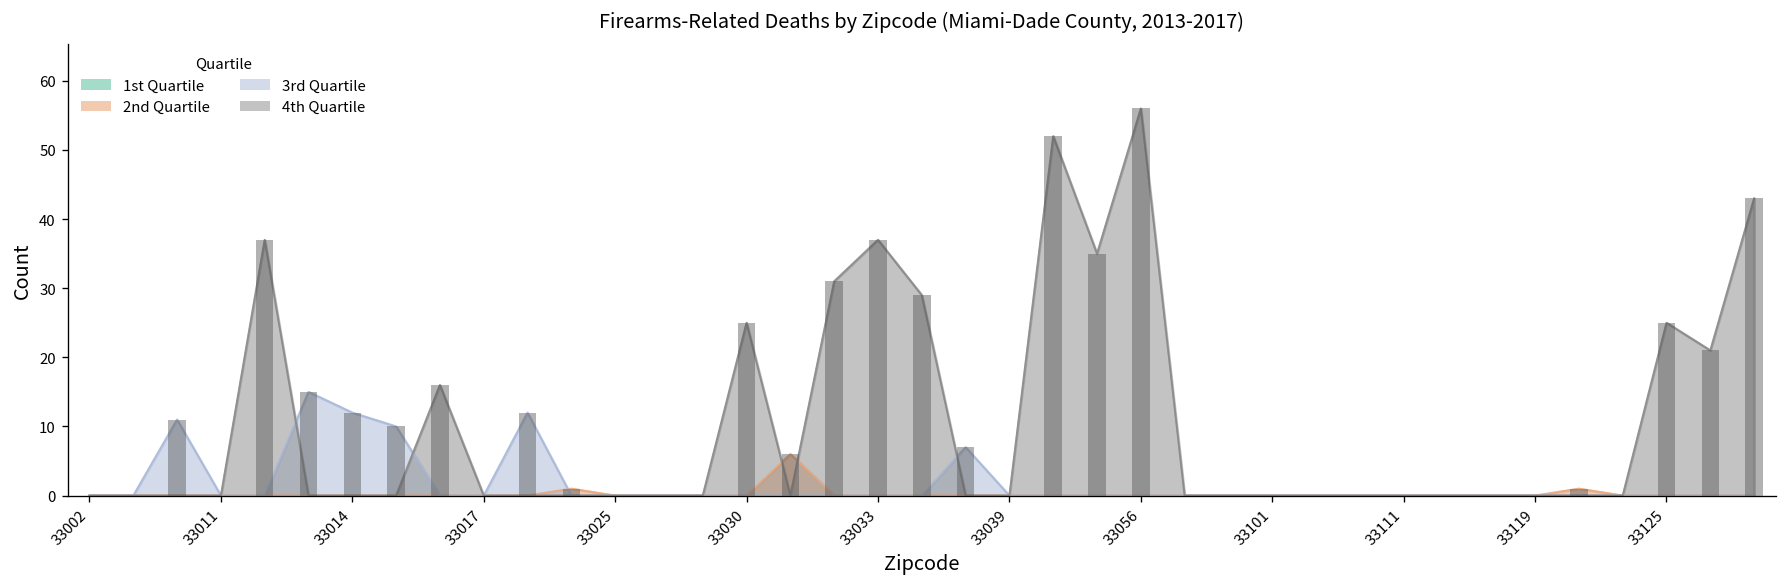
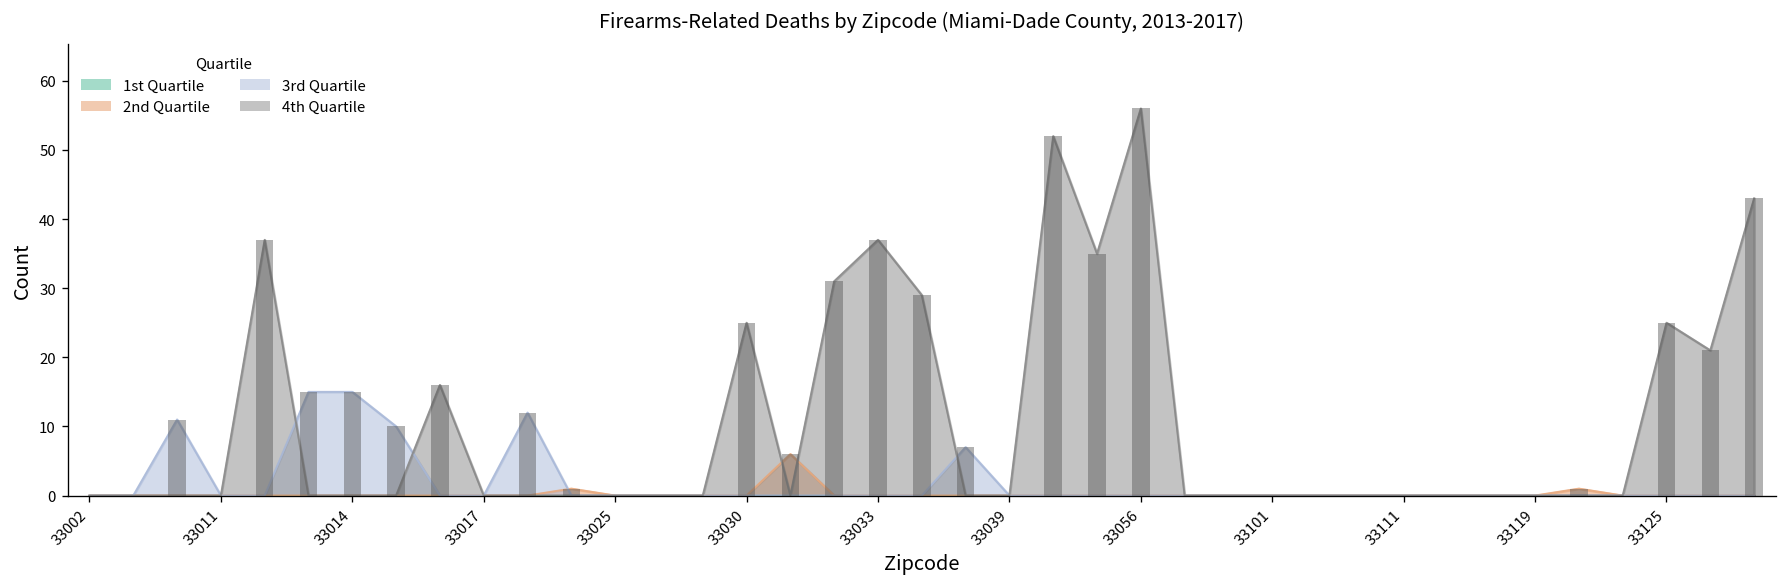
3rd Quartile, 33014: 12 -> 15
